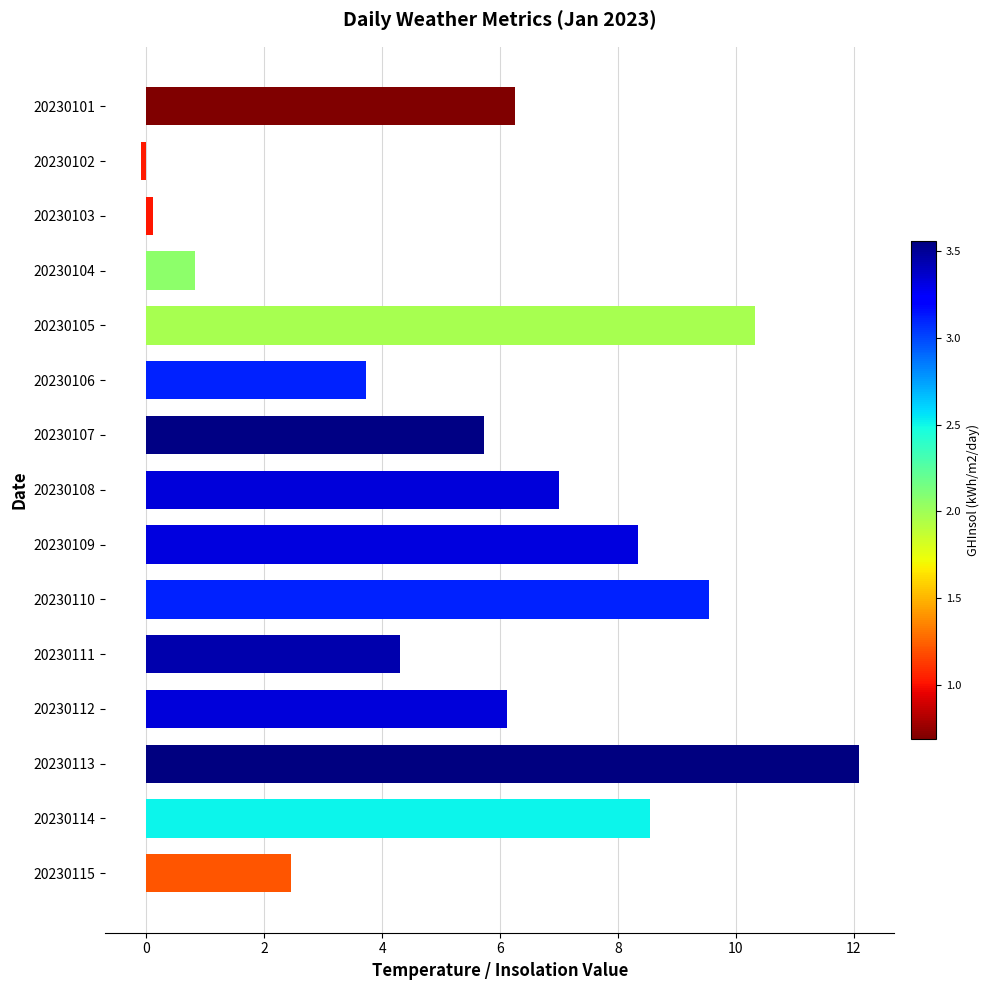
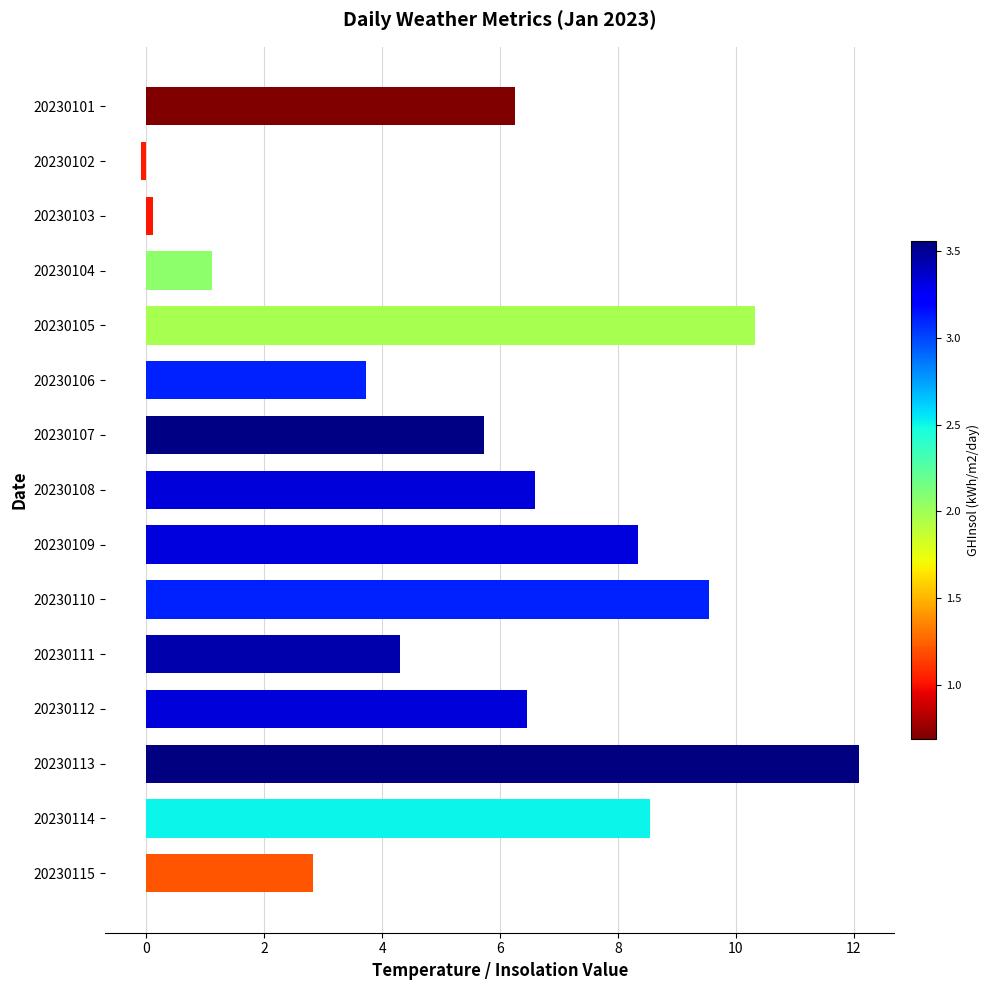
20230104: 0.8 -> 1.1
20230108: 7.0 -> 6.6
20230112: 6.1 -> 6.5
20230115: 2.5 -> 2.8
